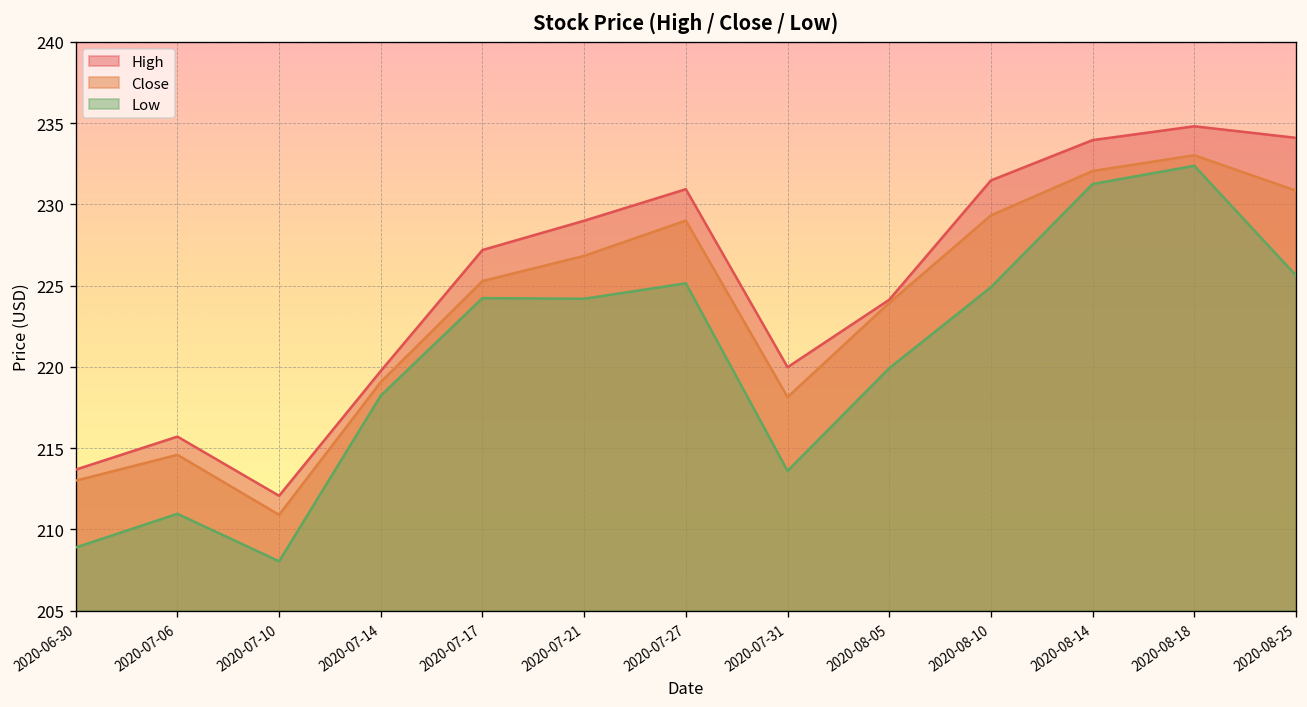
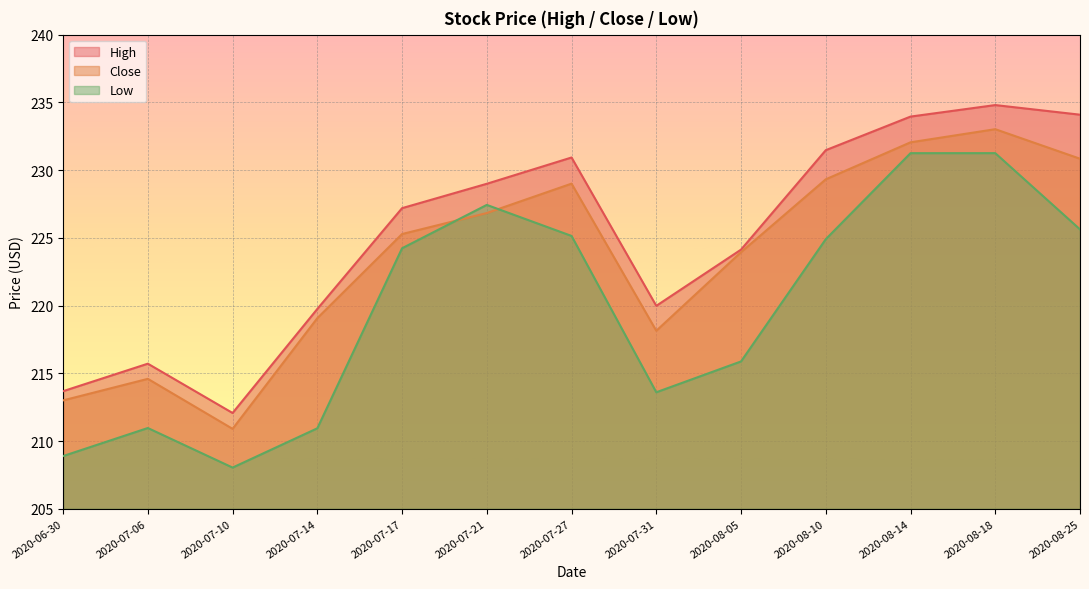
Low, 2020-07-14: 218.2 -> 210.9
Low, 2020-07-21: 224.2 -> 227.4
Low, 2020-08-05: 219.9 -> 215.9
Low, 2020-08-18: 232.4 -> 231.3
